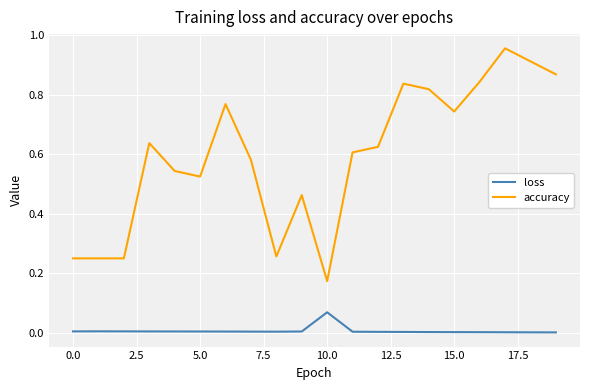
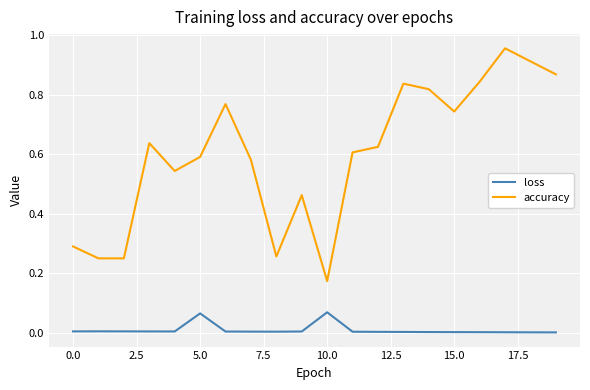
accuracy, 0.0: 0.25 -> 0.29
loss, 5.0: 0.00 -> 0.06
accuracy, 5.0: 0.53 -> 0.59
